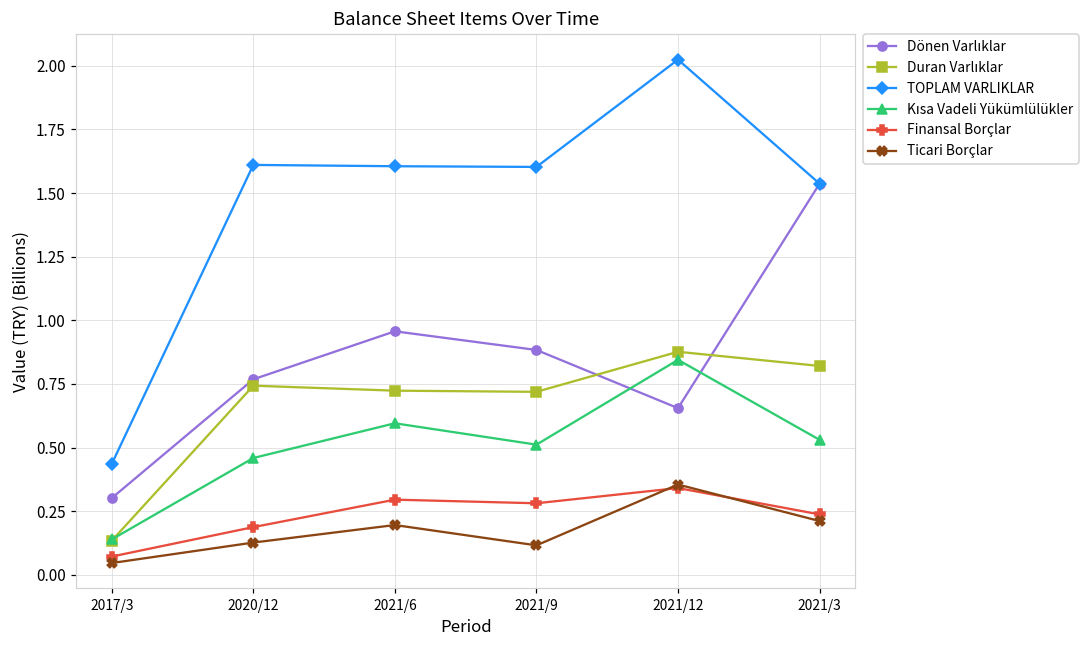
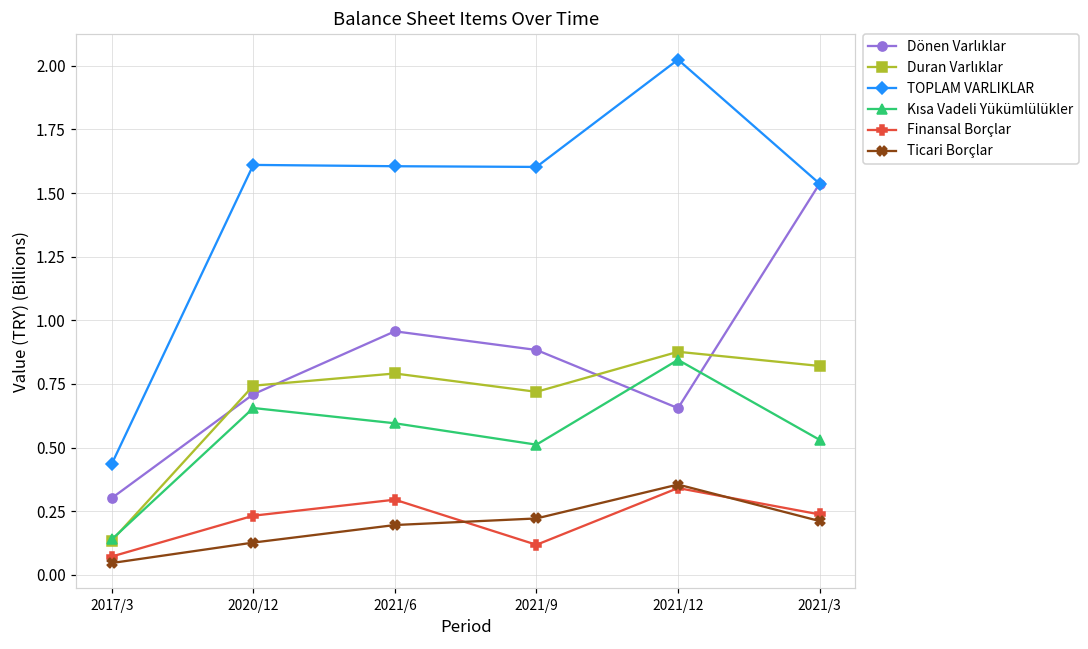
Dönen Varlıklar, 2020/12: 0.77 -> 0.71
Kısa Vadeli Yükümlülükler, 2020/12: 0.46 -> 0.66
Finansal Borçlar, 2020/12: 0.19 -> 0.23
Duran Varlıklar, 2021/6: 0.72 -> 0.79
Finansal Borçlar, 2021/9: 0.28 -> 0.12
Ticari Borçlar, 2021/9: 0.12 -> 0.22
